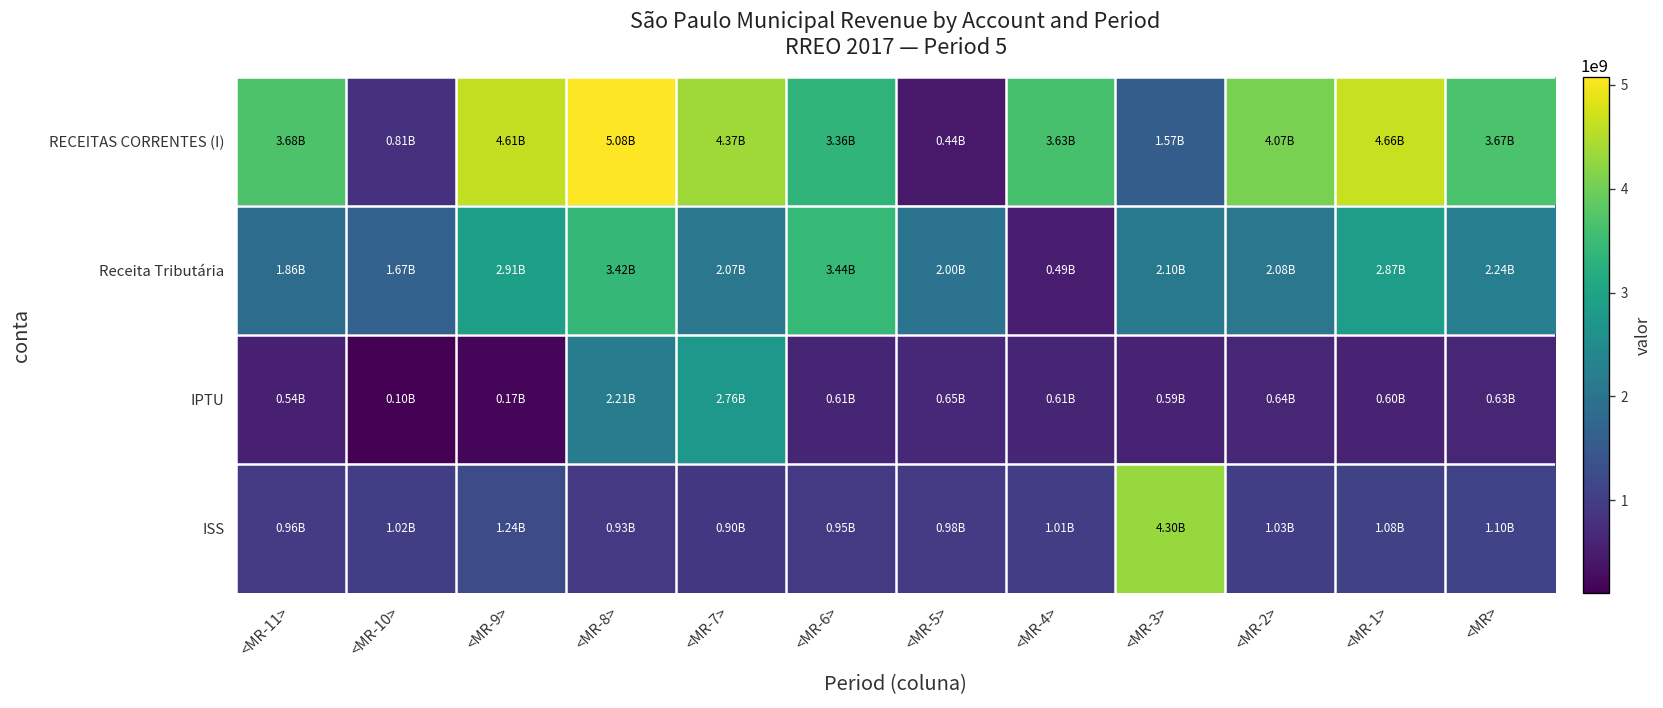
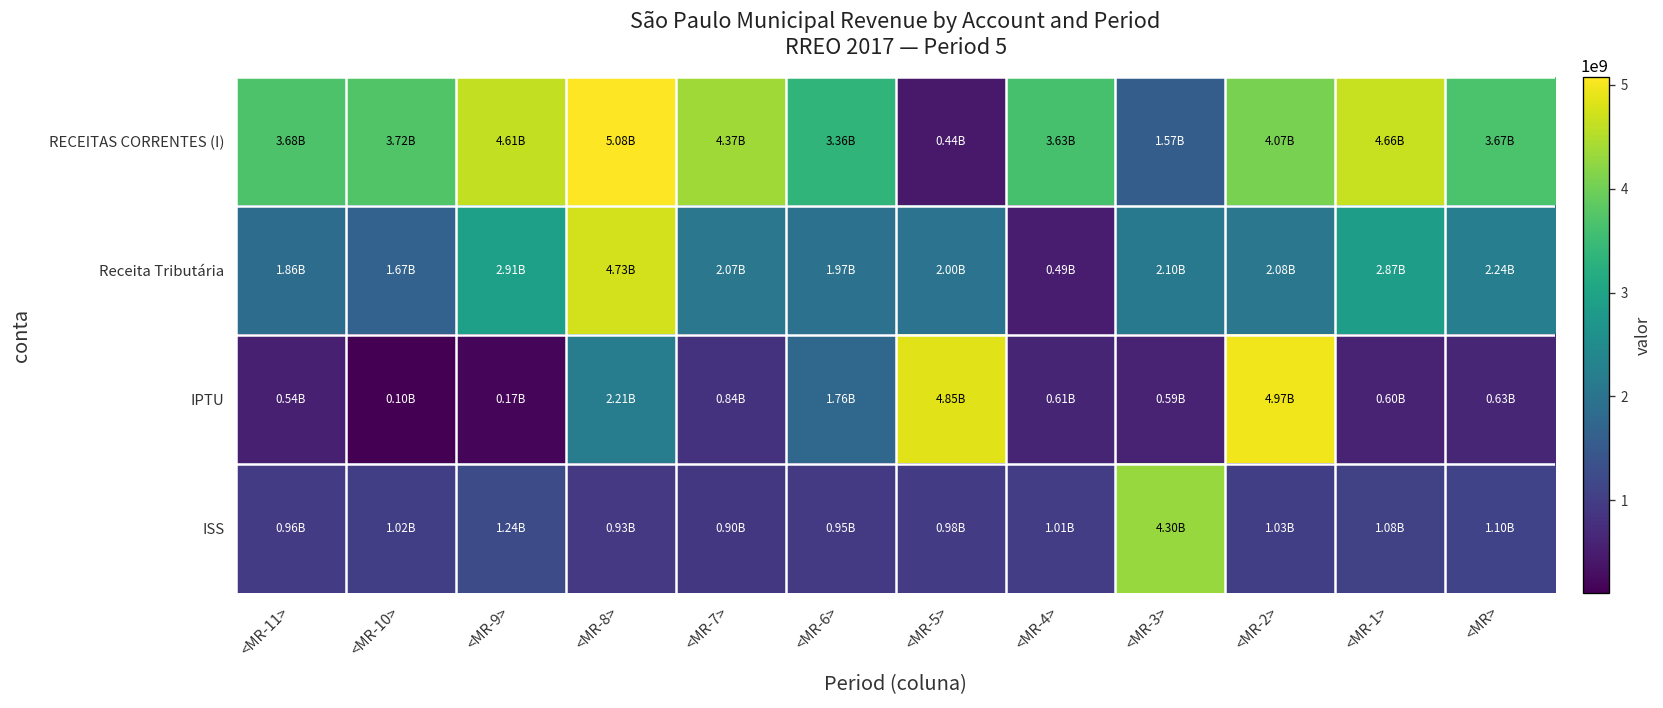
RECEITAS CORRENTES (I), <MR-10>: 0.81B -> 3.72B
Receita Tributária, <MR-8>: 3.42B -> 4.73B
Receita Tributária, <MR-6>: 3.44B -> 1.97B
IPTU, <MR-7>: 2.76B -> 0.84B
IPTU, <MR-6>: 0.61B -> 1.76B
IPTU, <MR-5>: 0.65B -> 4.85B
IPTU, <MR-2>: 0.64B -> 4.97B
